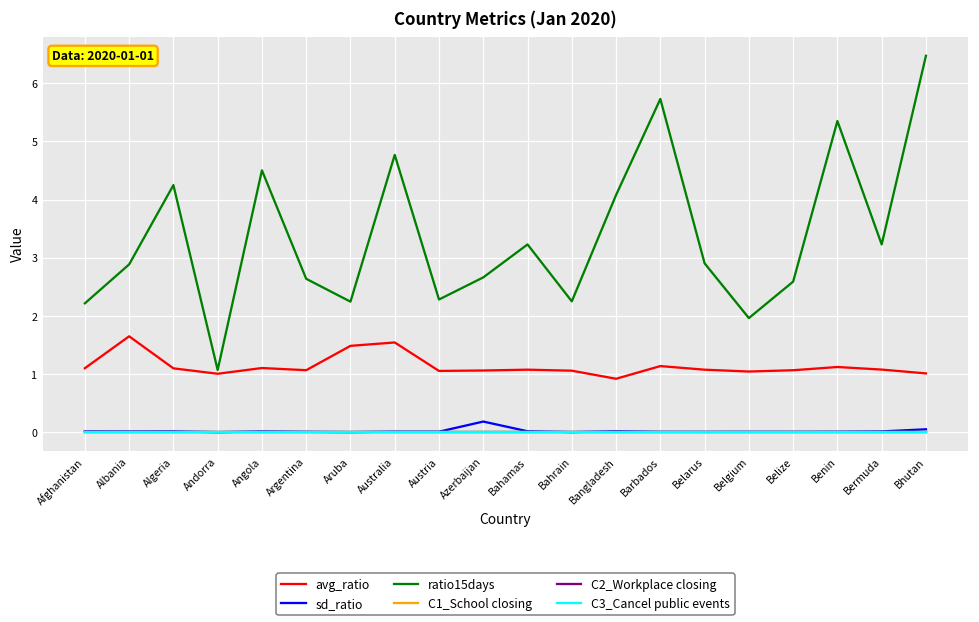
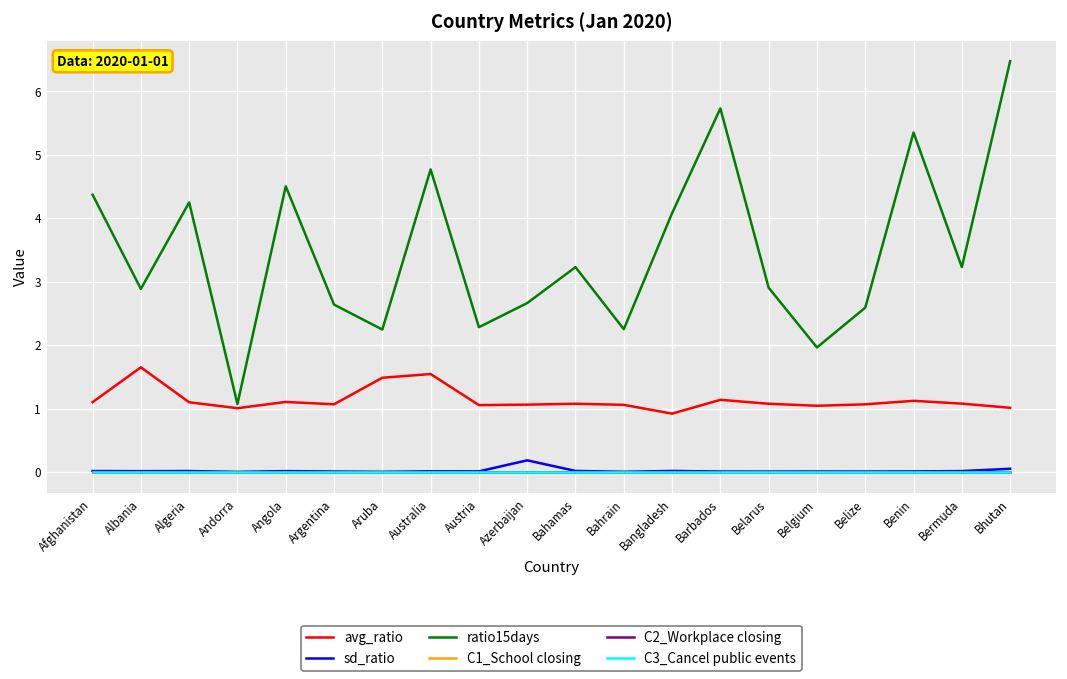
ratio15days, Afghanistan: 2.2 -> 4.4
